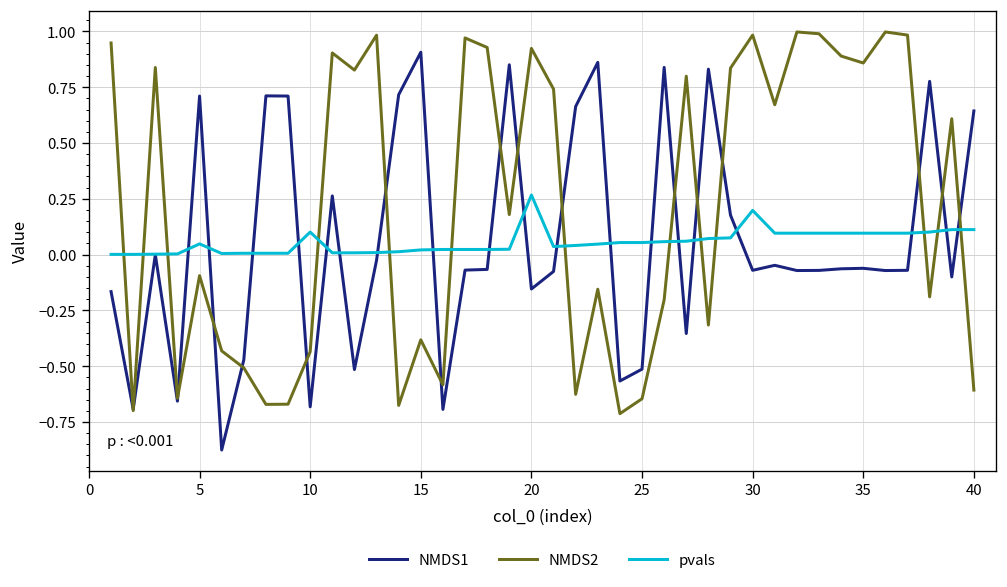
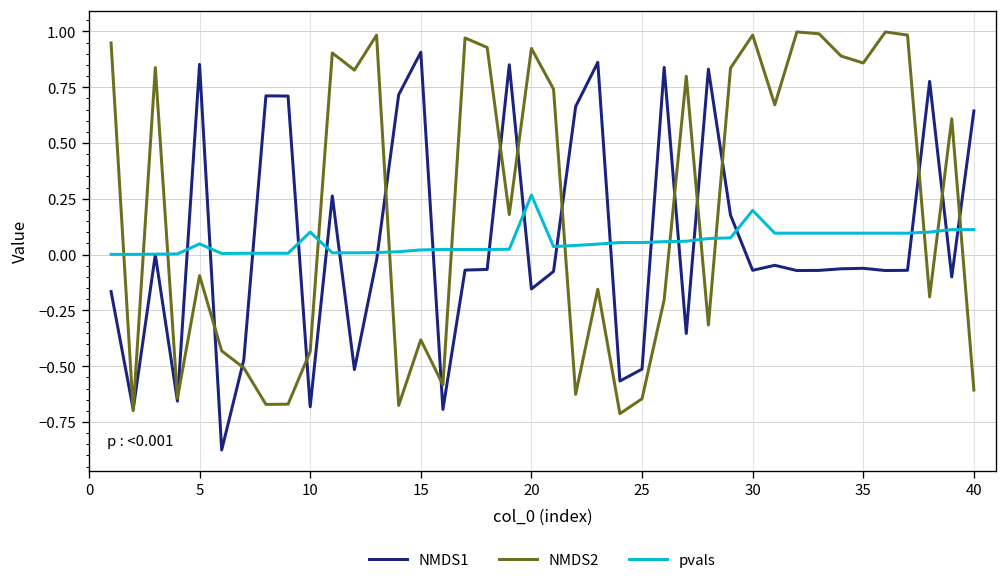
NMDS1, 5: 0.71 -> 0.85
